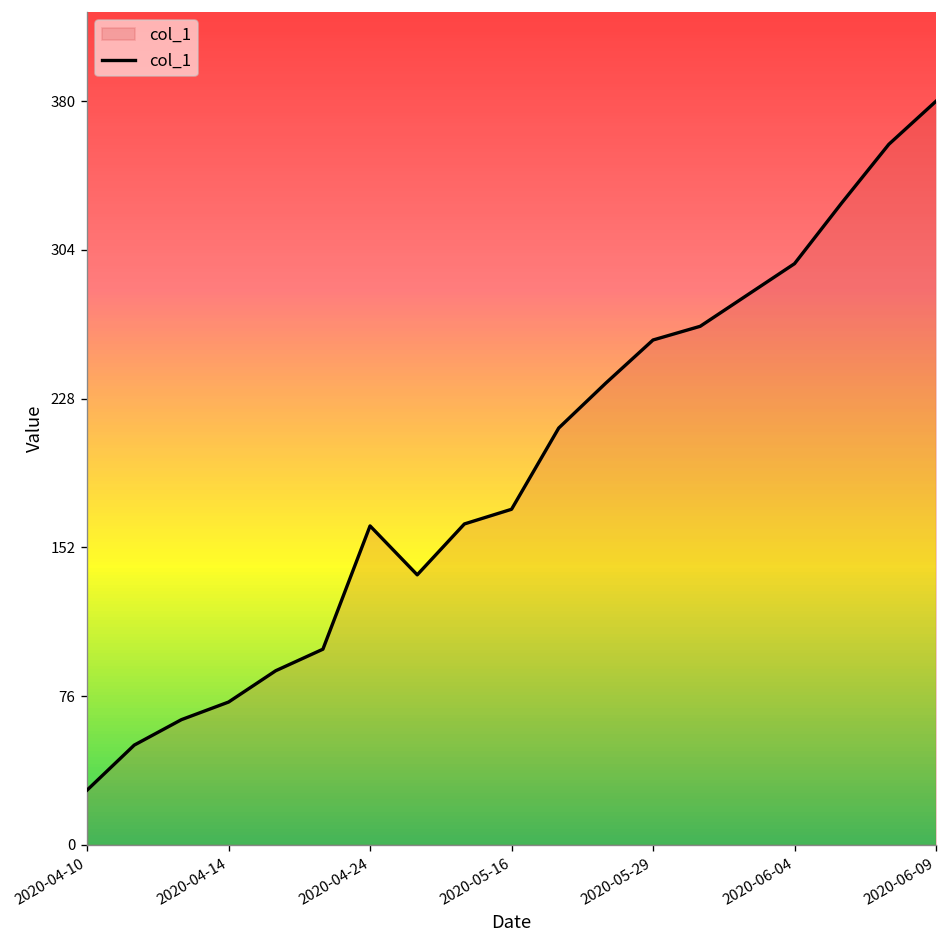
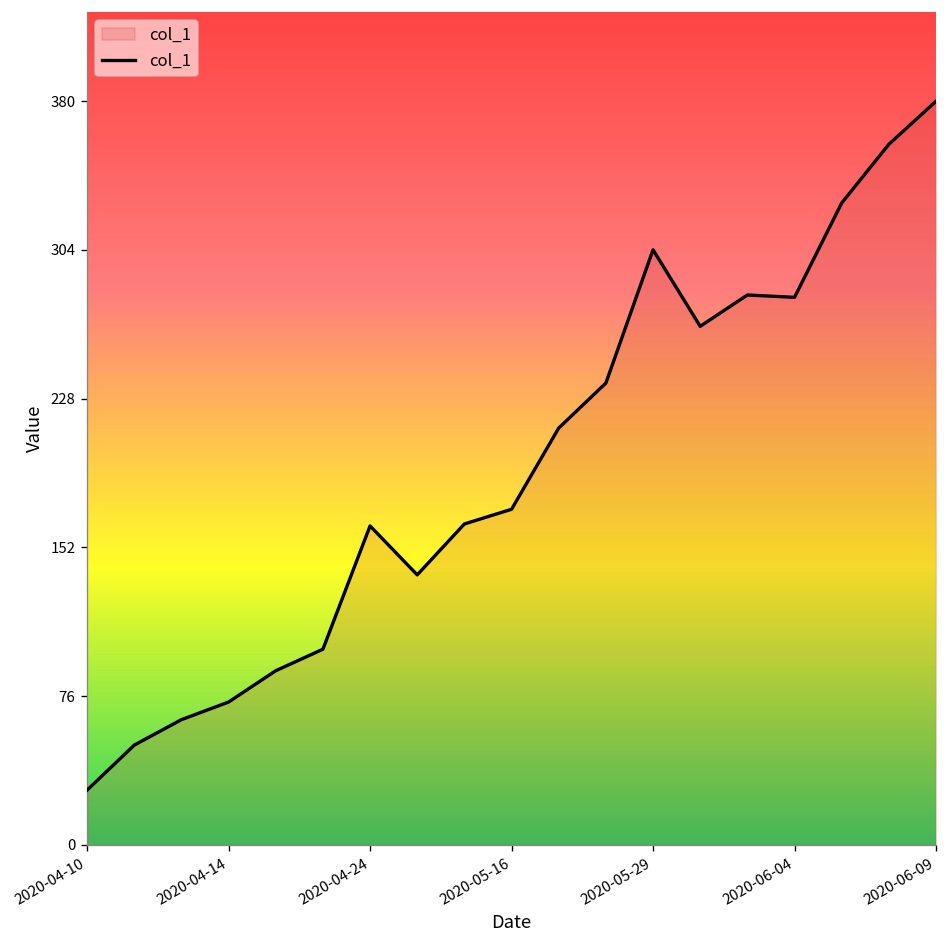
2020-05-29: 258 -> 304
2020-06-04: 297 -> 280
